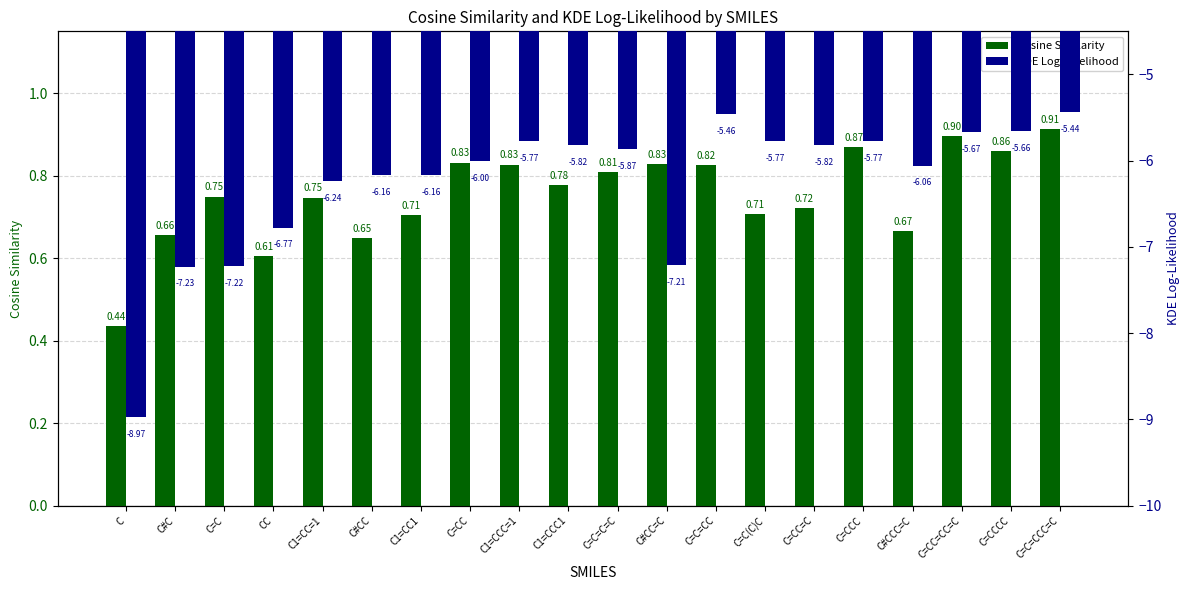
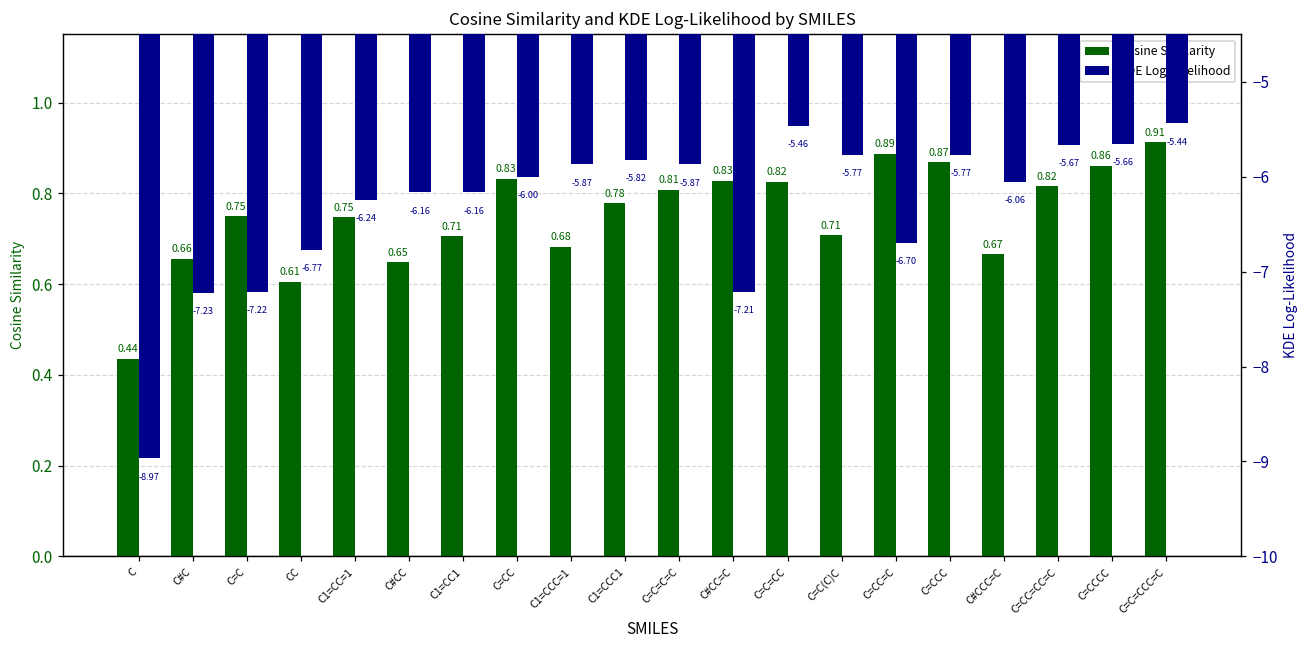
Cosine Similarity, C1=CCC=1: 0.83 -> 0.68
Cosine Similarity, C=CC=C: 0.72 -> 0.89
Cosine Similarity, C=CC=CC=C: 0.90 -> 0.82
KDE Log-Likelihood, C1=CCC=1: -5.77 -> -5.87
KDE Log-Likelihood, C=CC=C: -5.82 -> -6.70
